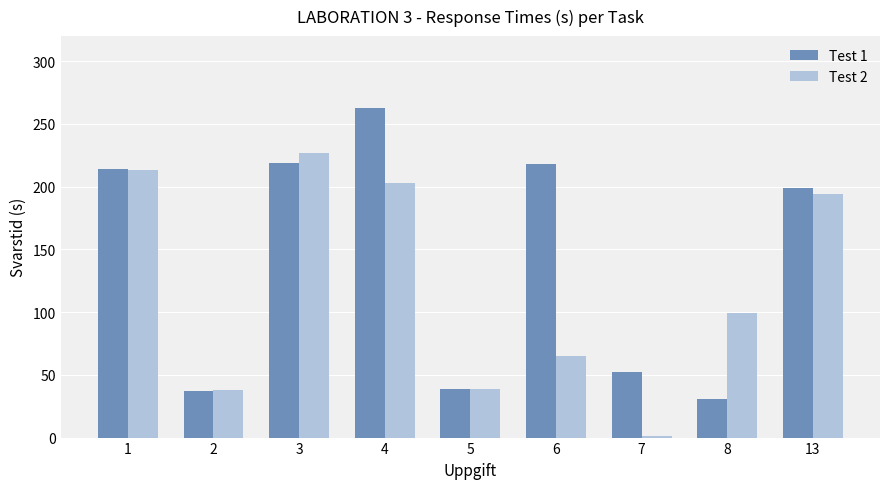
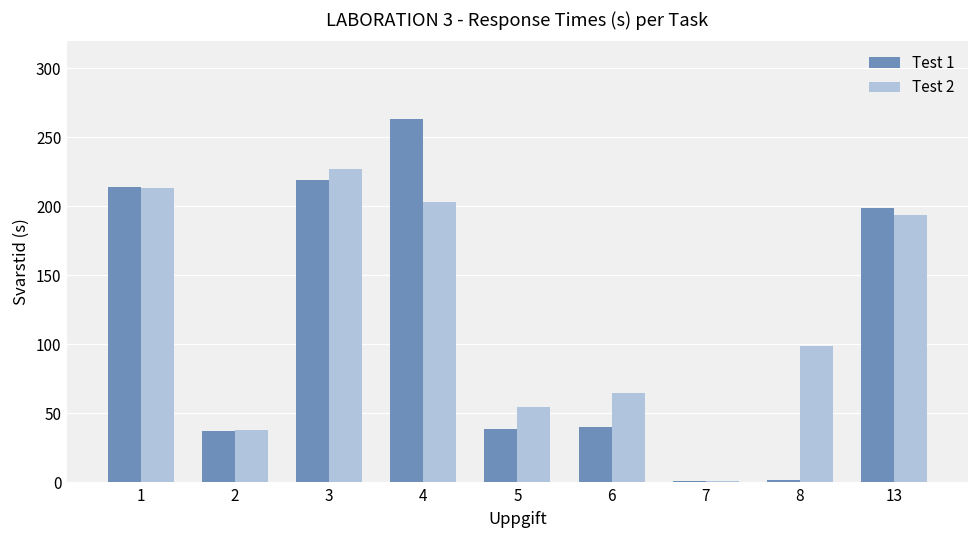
Test 2, 5: 39 -> 55
Test 1, 6: 218 -> 40
Test 1, 7: 52 -> 1
Test 1, 8: 31 -> 2
